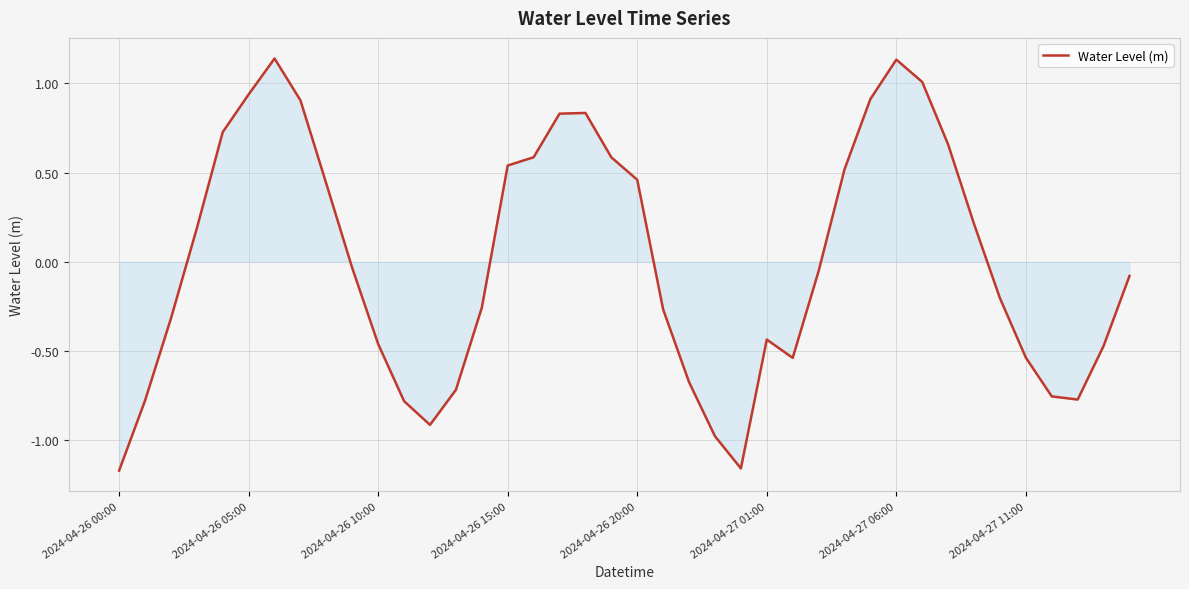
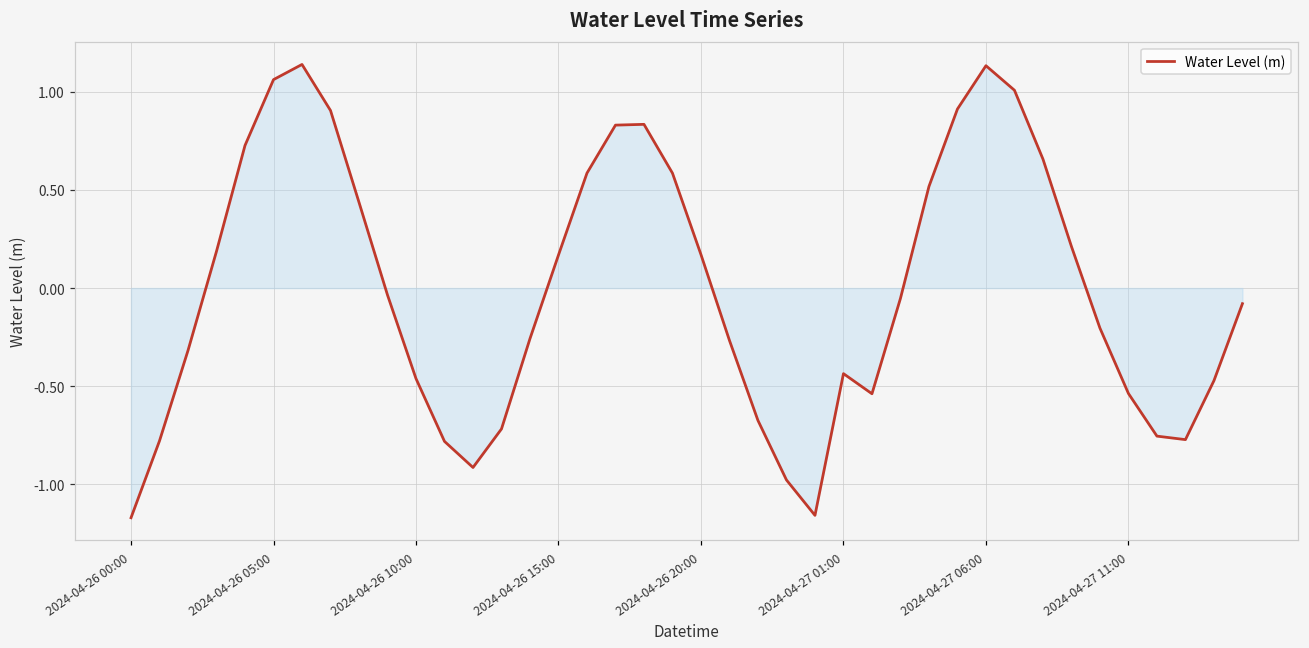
Water Level (m), 2024-04-26 05:00: 0.94 -> 1.06
Water Level (m), 2024-04-26 15:00: 0.54 -> 0.17
Water Level (m), 2024-04-26 20:00: 0.46 -> 0.17
